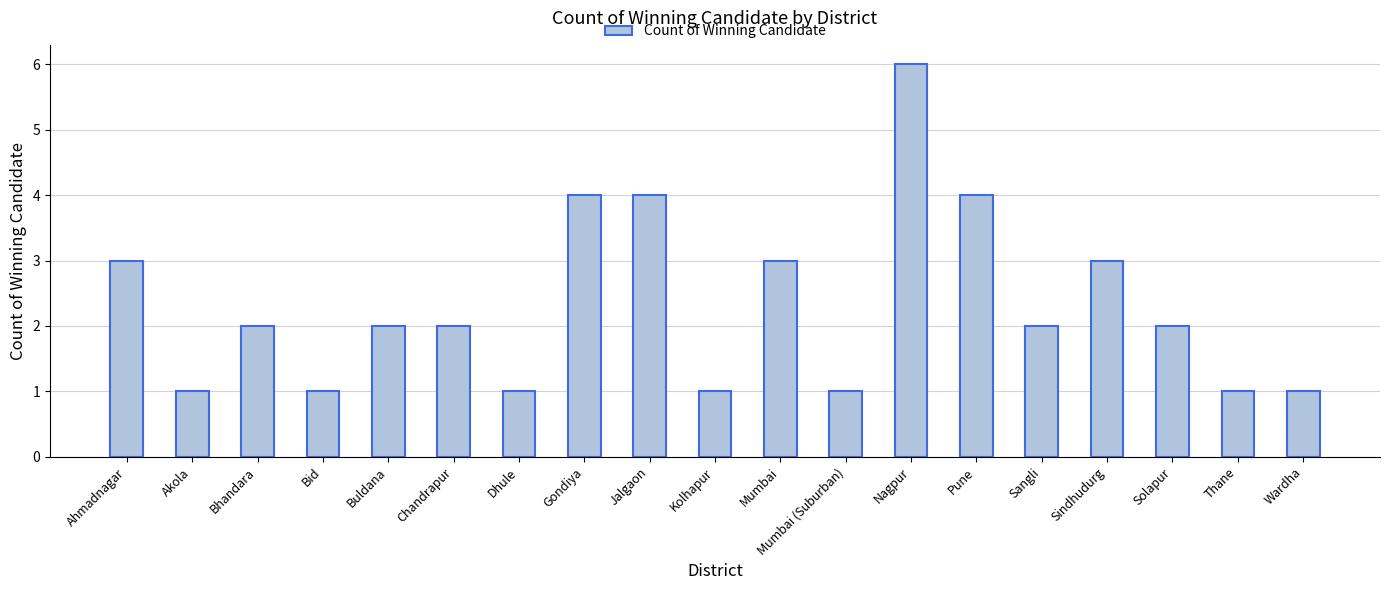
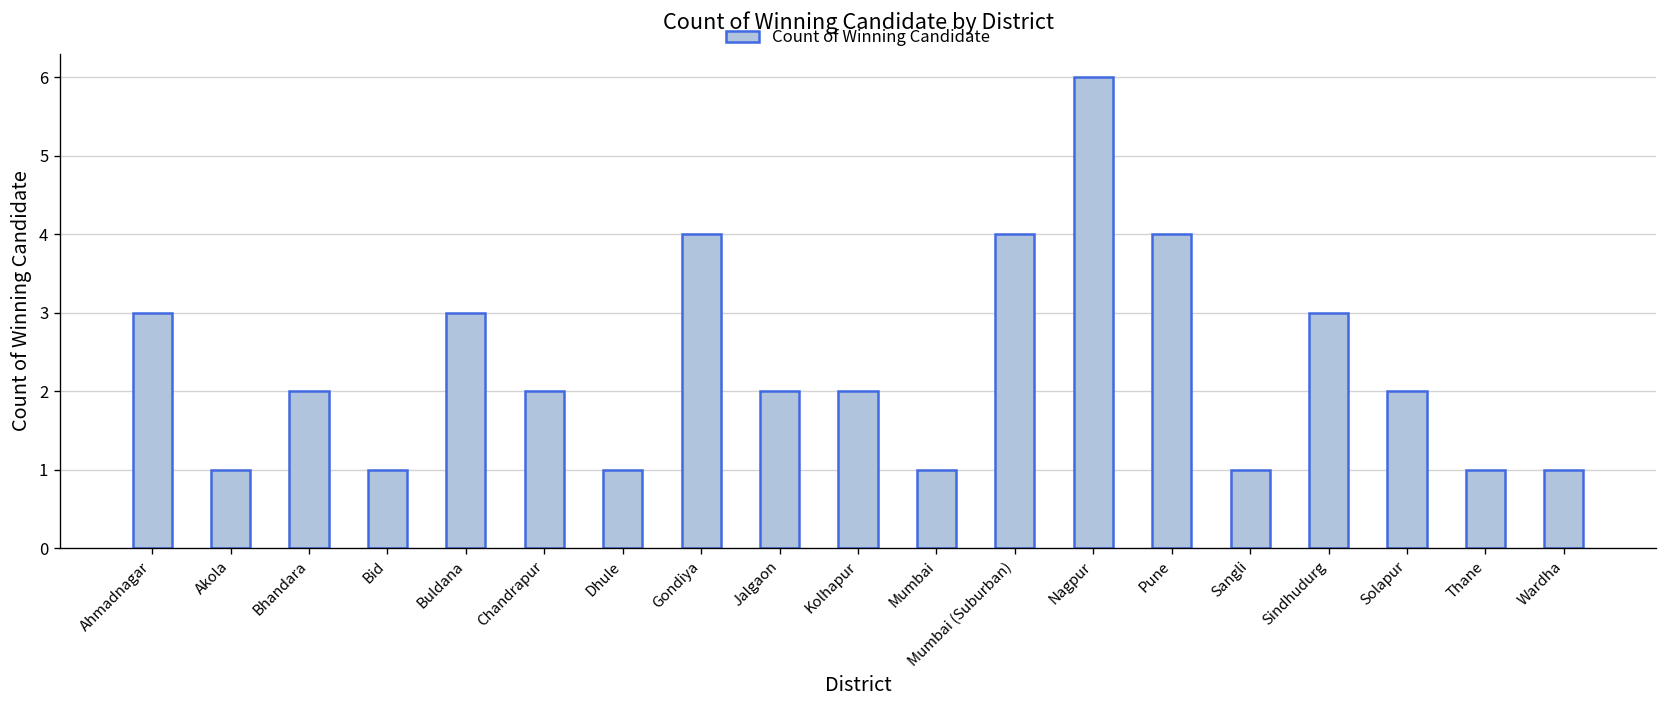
Buldana: 2 -> 3
Jalgaon: 4 -> 2
Kolhapur: 1 -> 2
Mumbai: 3 -> 1
Mumbai (Suburban): 1 -> 4
Sangli: 2 -> 1
